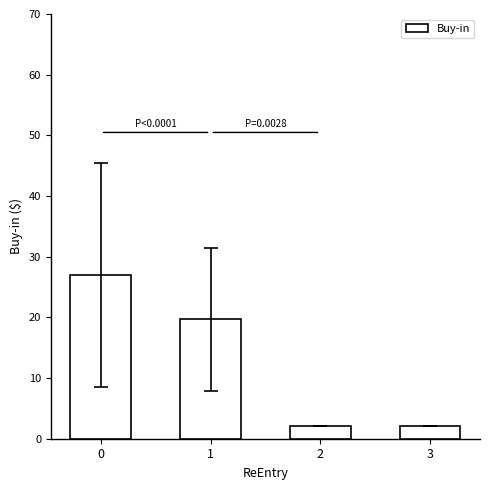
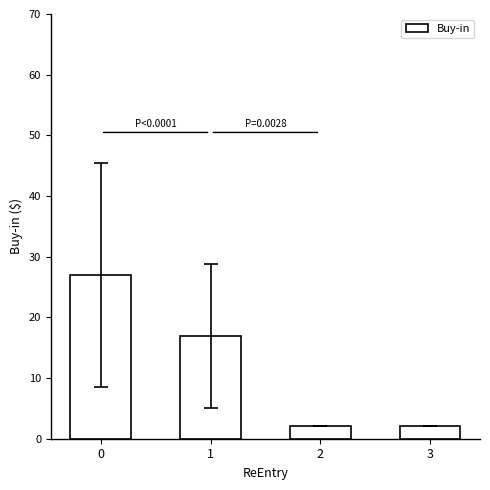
Buy-in, 1: 20 -> 17
